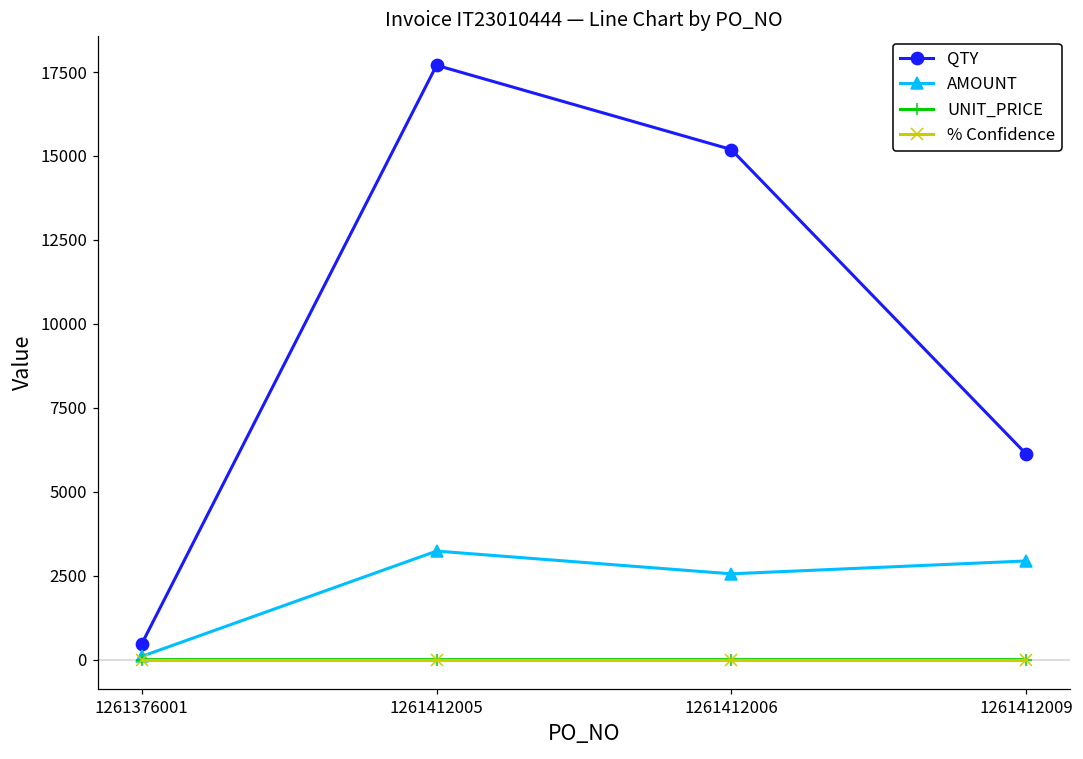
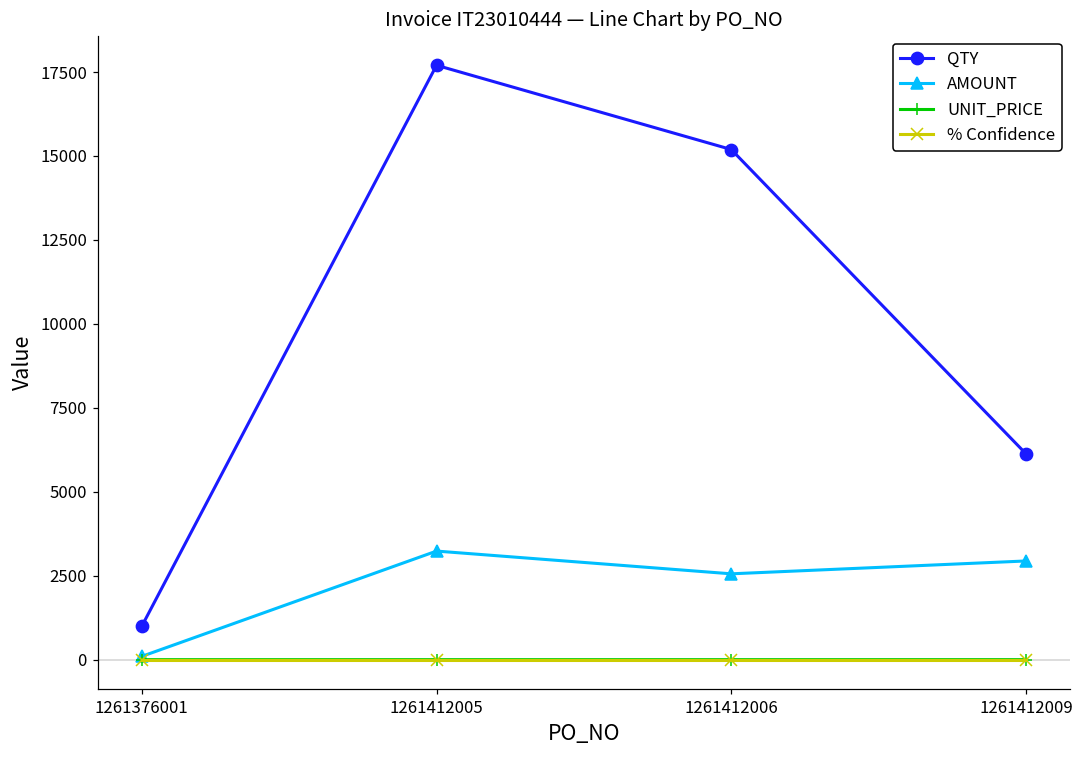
QTY, 1261376001: 500 -> 1000
